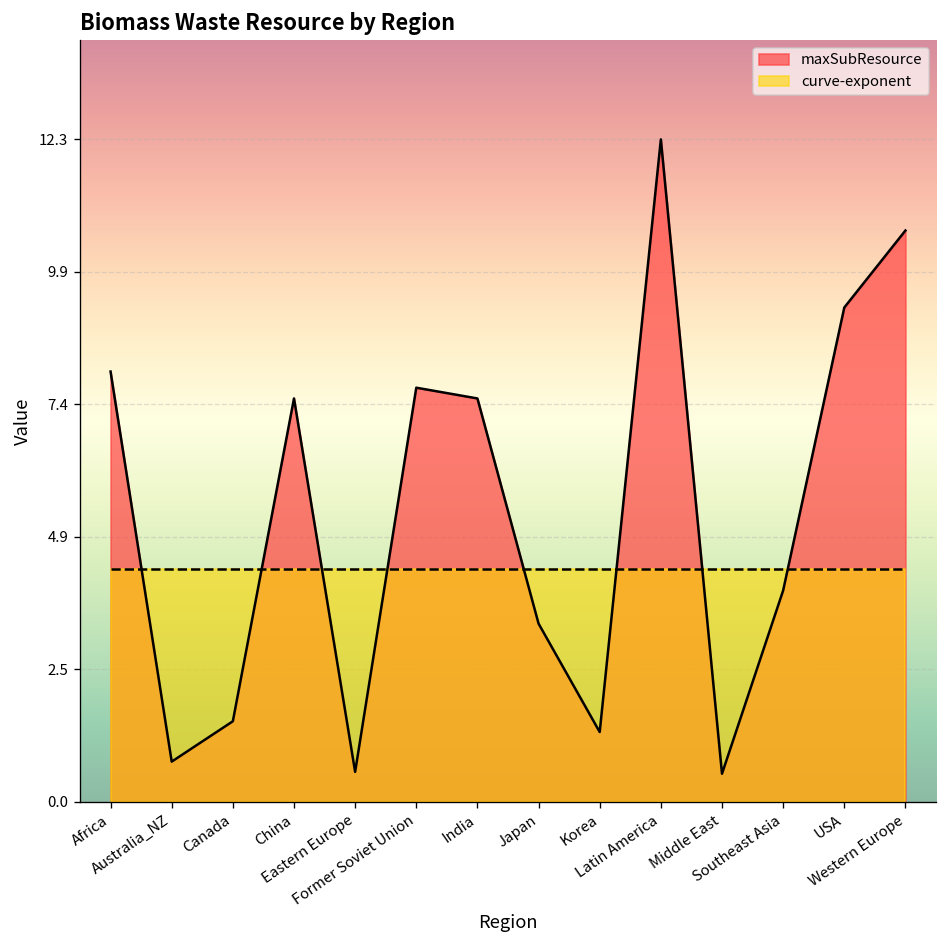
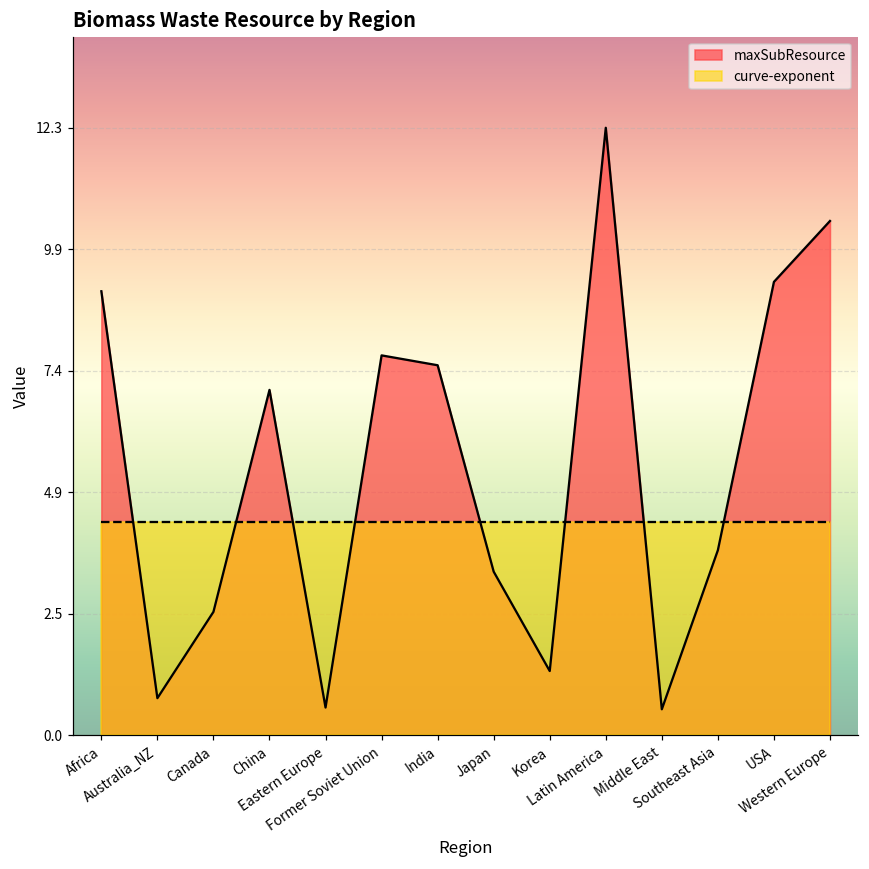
maxSubResource, Africa: 8 -> 9
maxSubResource, Canada: 1.5 -> 2.5
maxSubResource, China: 7.5 -> 7.0
maxSubResource, Southeast Asia: 3.9 -> 3.8
maxSubResource, Western Europe: 10.6 -> 10.4
